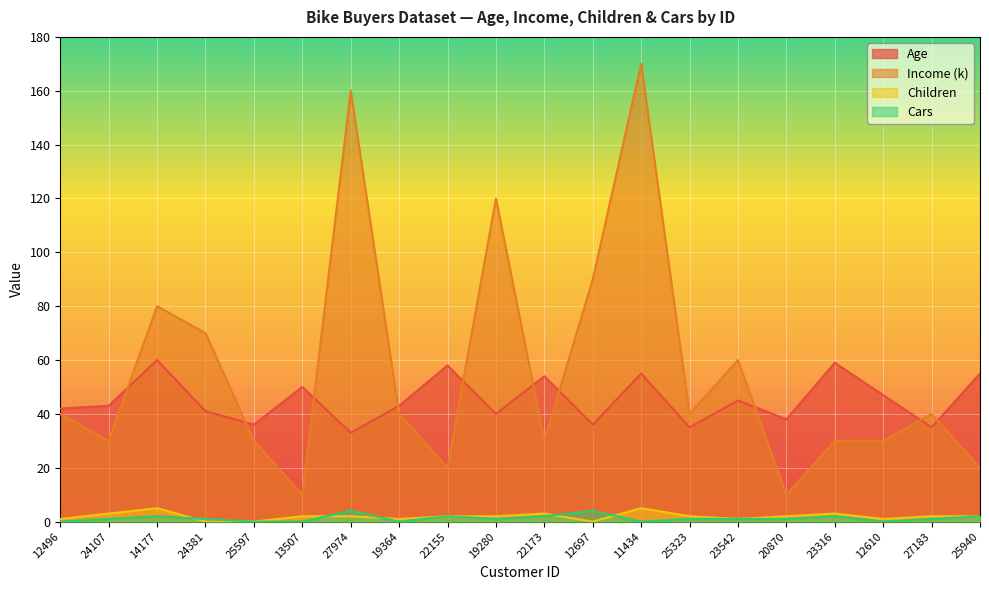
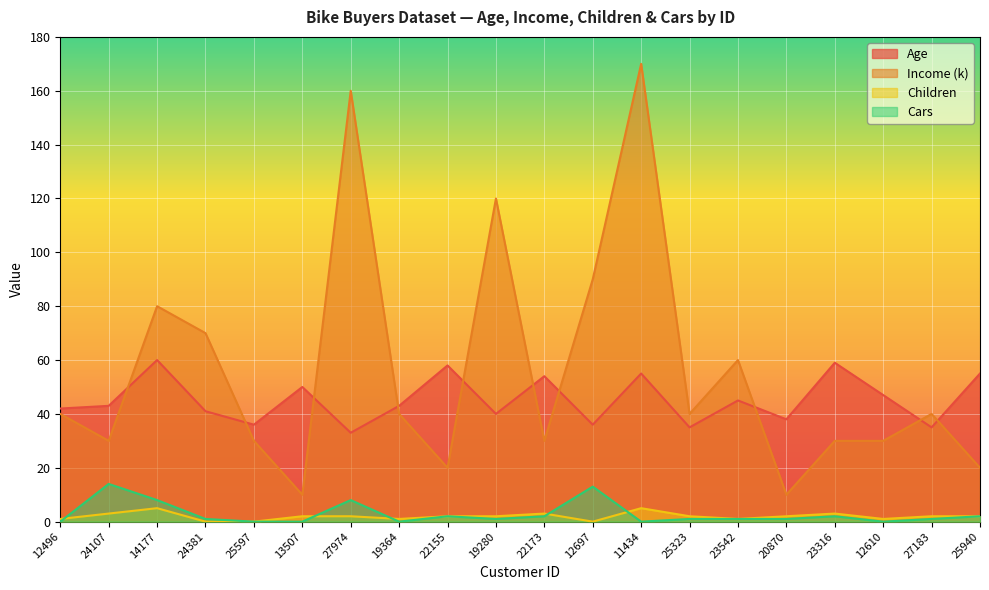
Cars, 24107: 1 -> 14
Cars, 14177: 2 -> 8
Cars, 27974: 4 -> 8
Cars, 12697: 4 -> 13
